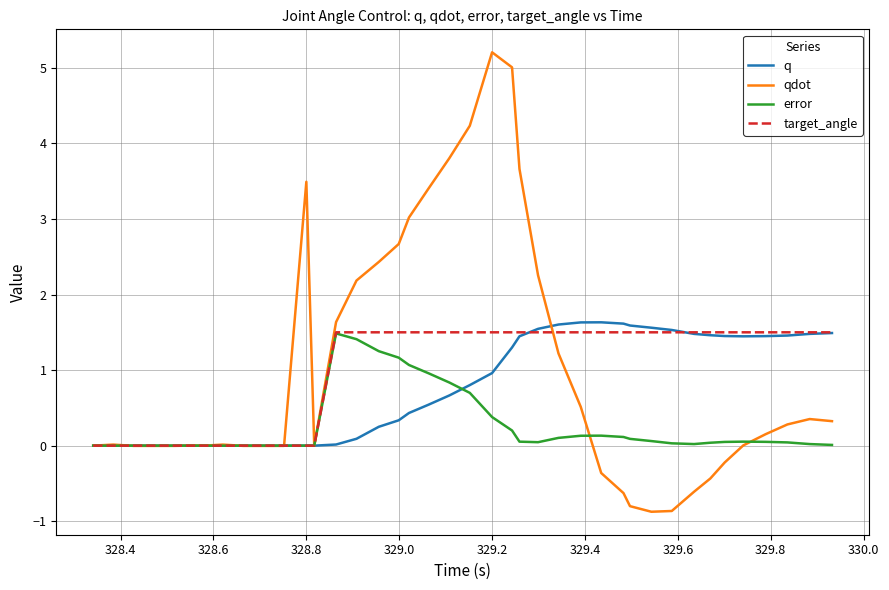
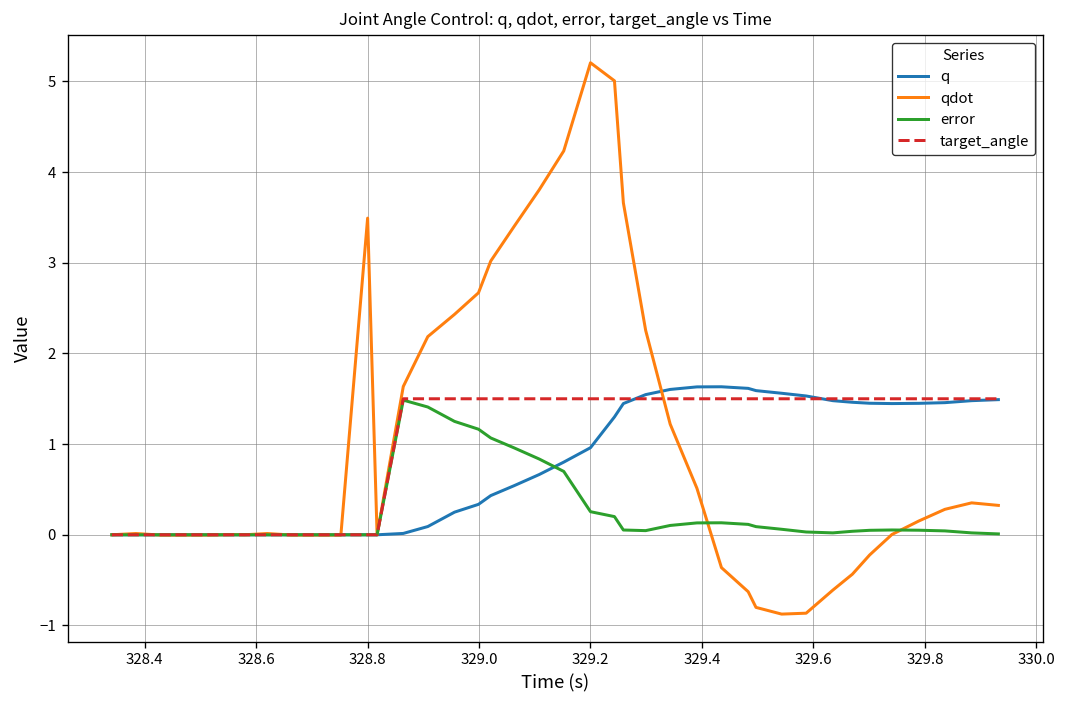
error, 329.2: 0.4 -> 0.3
